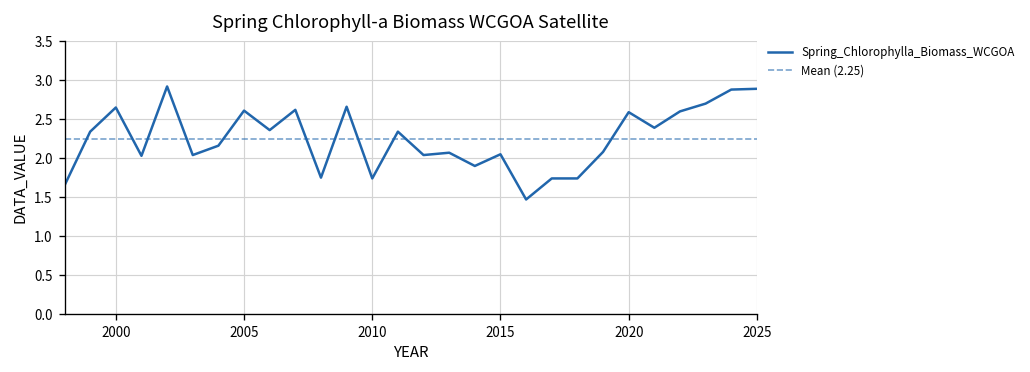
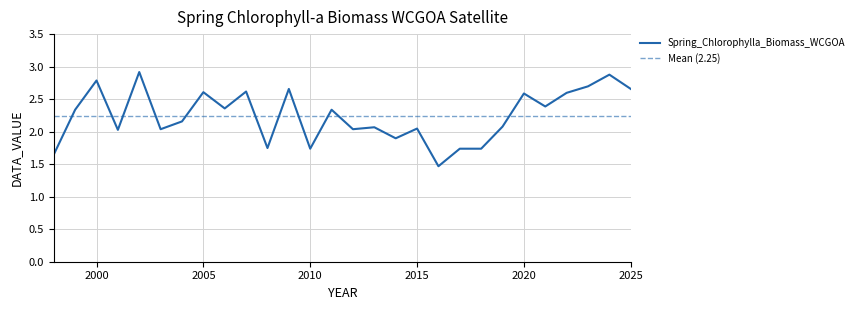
2000: 2.7 -> 2.8
2025: 2.9 -> 2.7
